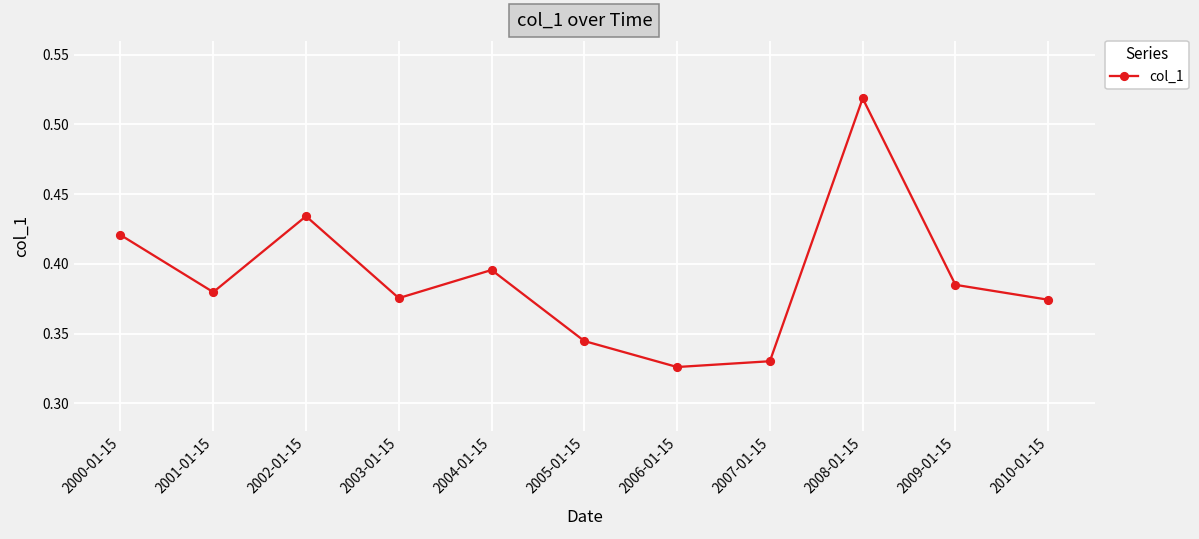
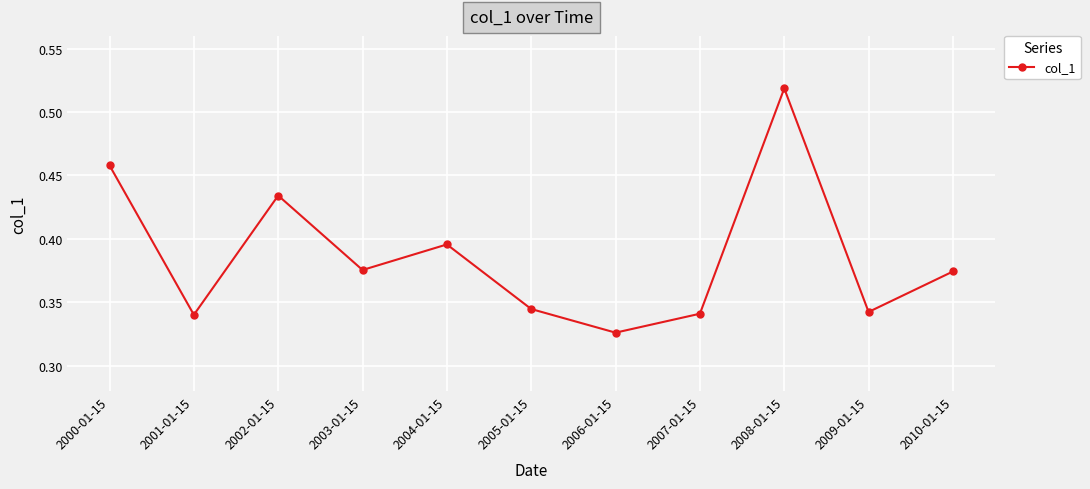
2000-01-15: 0.421 -> 0.458
2001-01-15: 0.380 -> 0.340
2007-01-15: 0.330 -> 0.341
2009-01-15: 0.385 -> 0.342
